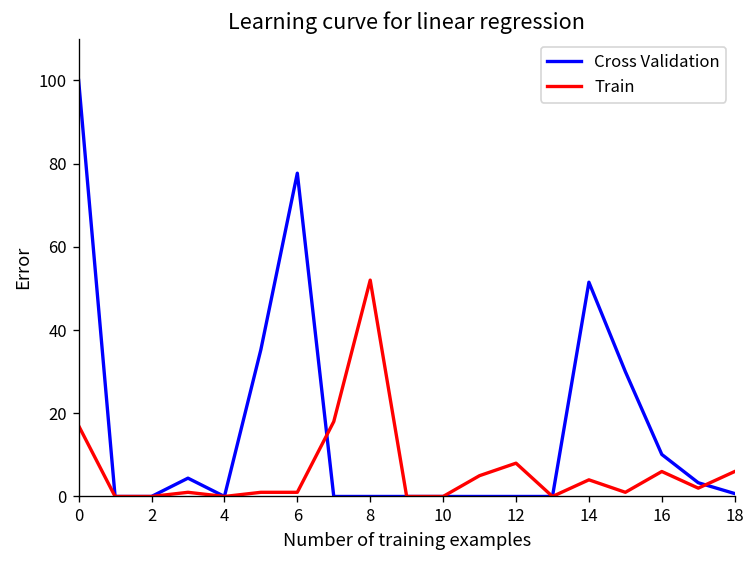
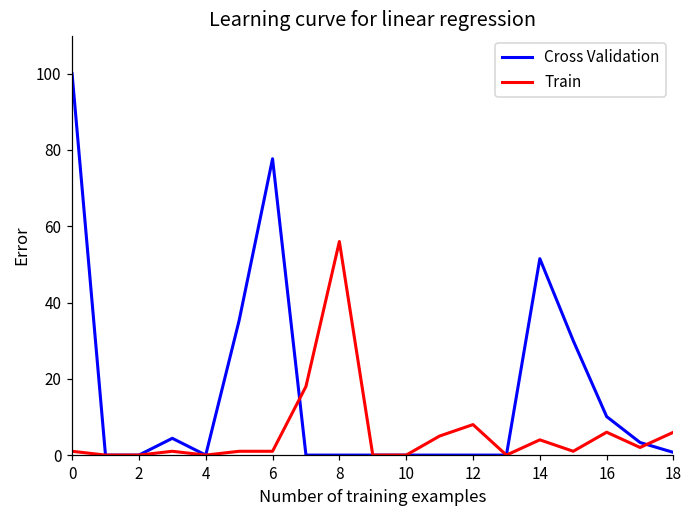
Train, 0: 17 -> 1
Train, 8: 52 -> 56
